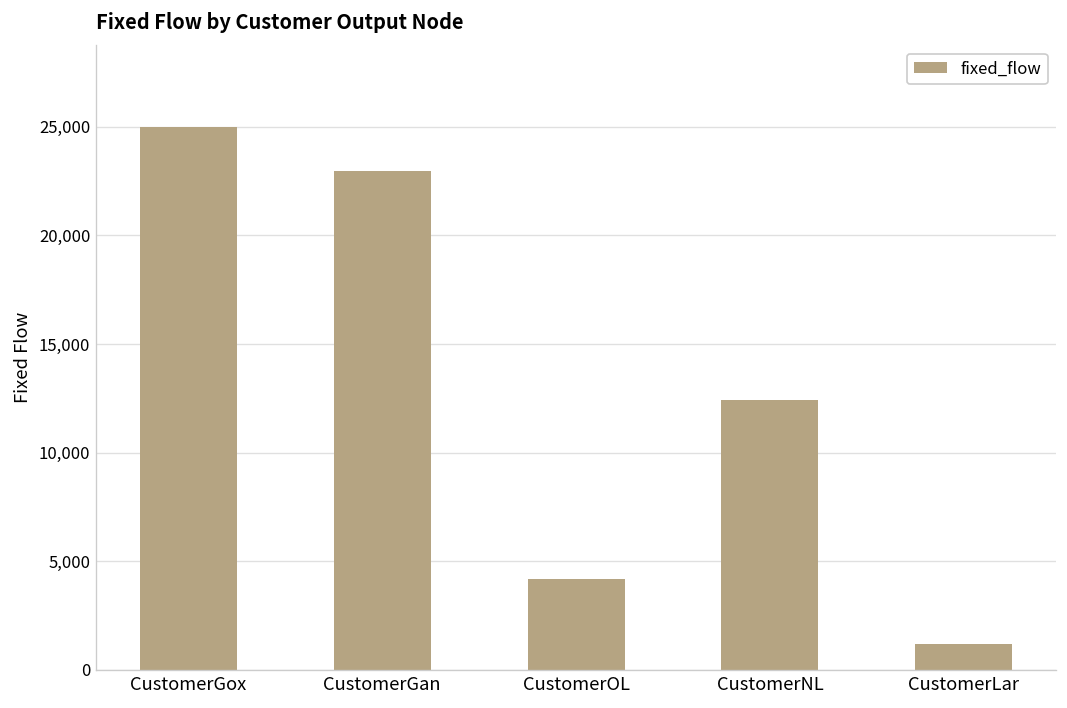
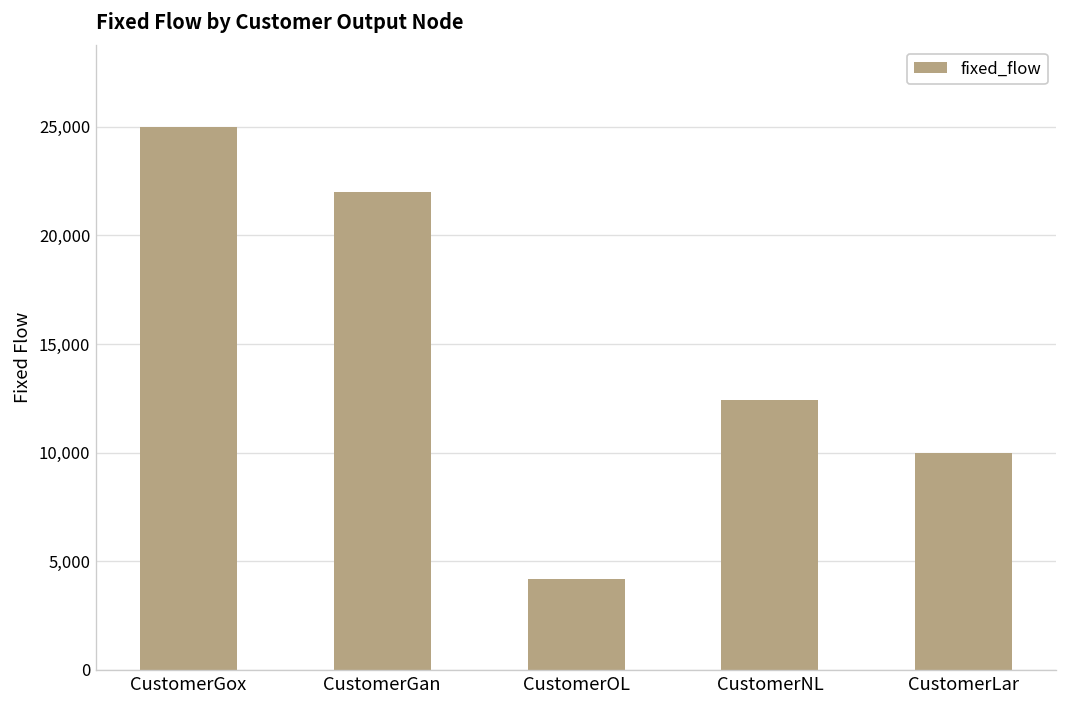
CustomerGan: 22,900 -> 22,000
CustomerLar: 1,200 -> 10,000
